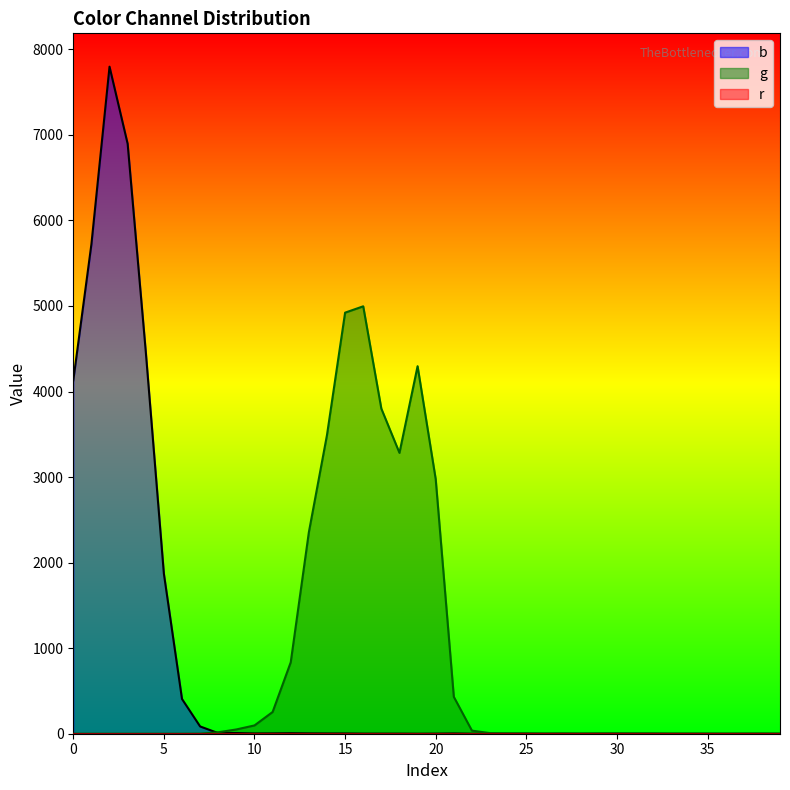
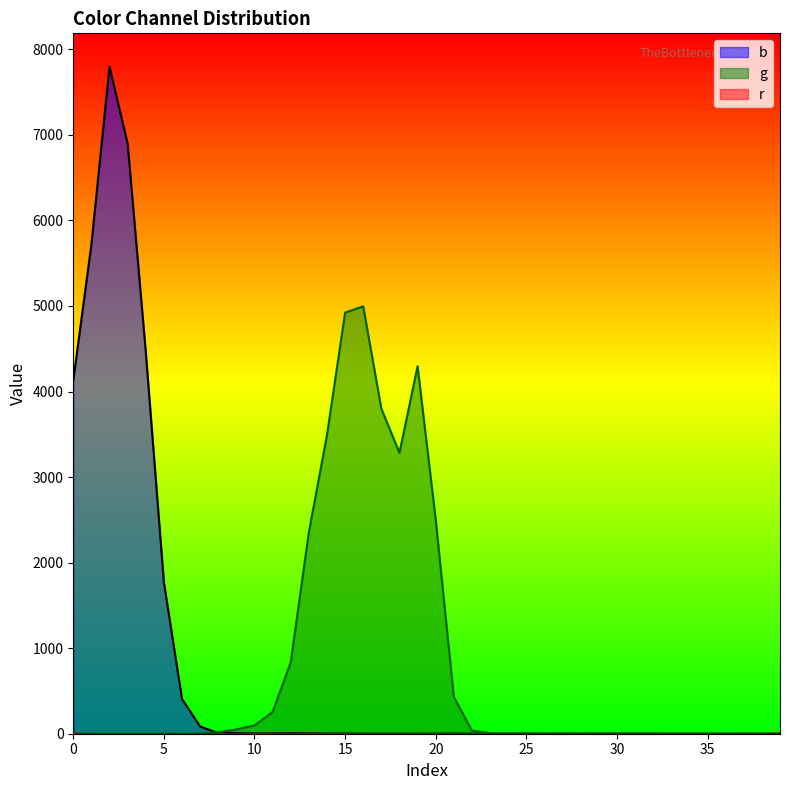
b, 5: 1900 -> 1800
g, 20: 3000 -> 2500
